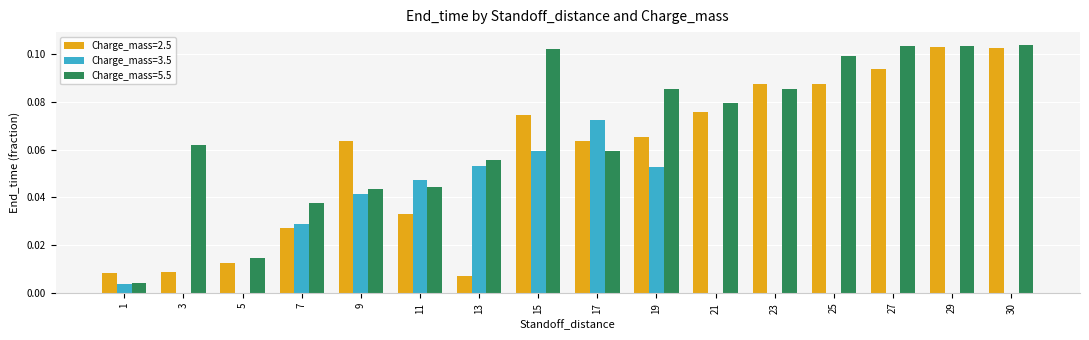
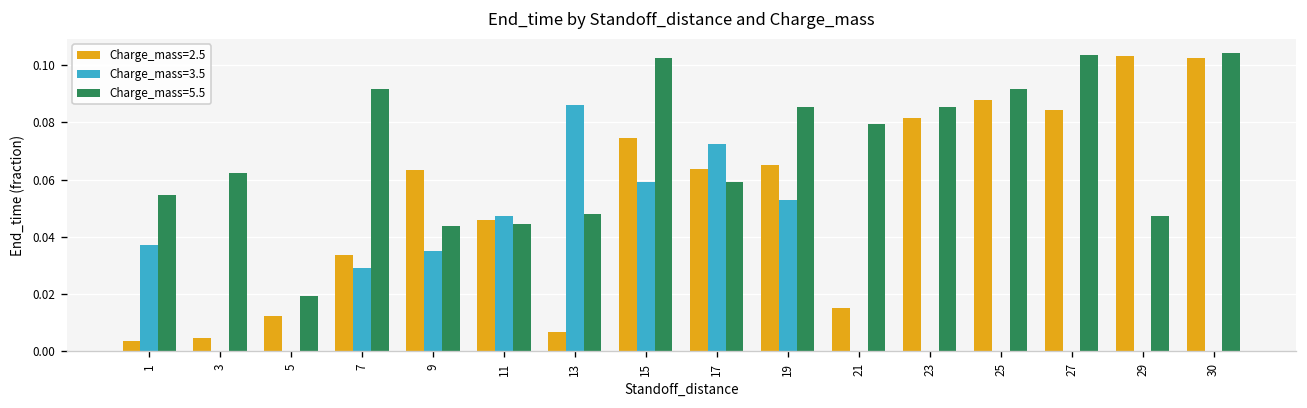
Charge_mass=2.5, 1: 0.008 -> 0.004
Charge_mass=3.5, 1: 0.004 -> 0.037
Charge_mass=5.5, 1: 0.004 -> 0.055
Charge_mass=2.5, 3: 0.009 -> 0.005
Charge_mass=5.5, 5: 0.015 -> 0.019
Charge_mass=2.5, 7: 0.027 -> 0.034
Charge_mass=5.5, 7: 0.038 -> 0.092
Charge_mass=3.5, 9: 0.041 -> 0.035
Charge_mass=2.5, 11: 0.033 -> 0.046
Charge_mass=3.5, 13: 0.053 -> 0.086
Charge_mass=5.5, 13: 0.056 -> 0.048
Charge_mass=2.5, 21: 0.076 -> 0.015
Charge_mass=2.5, 23: 0.087 -> 0.082
Charge_mass=5.5, 25: 0.099 -> 0.091
Charge_mass=2.5, 27: 0.094 -> 0.084
Charge_mass=5.5, 29: 0.103 -> 0.047
